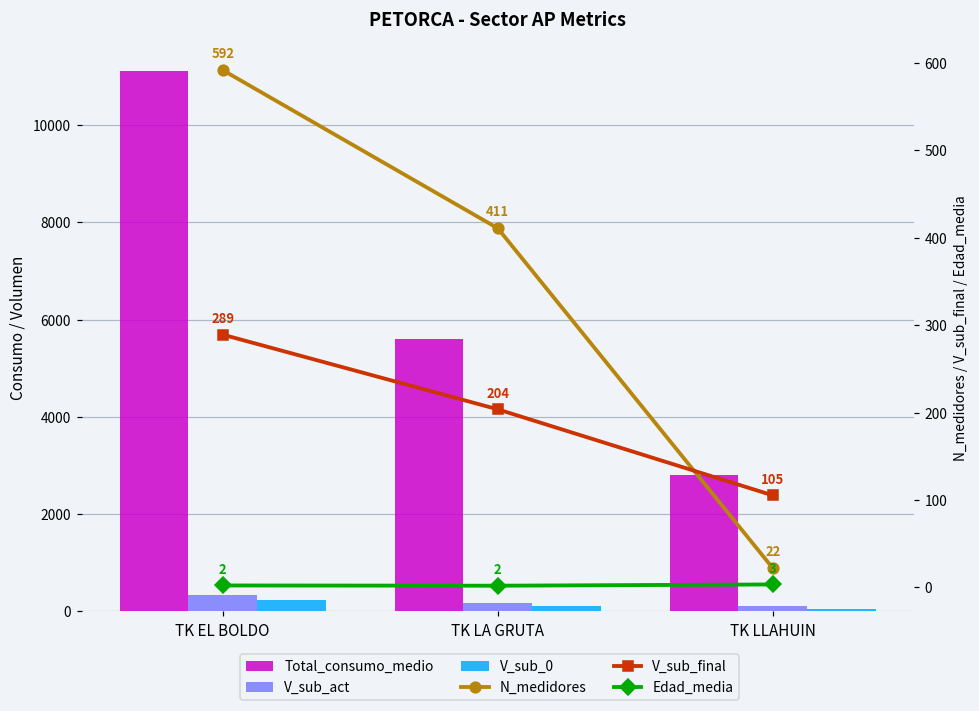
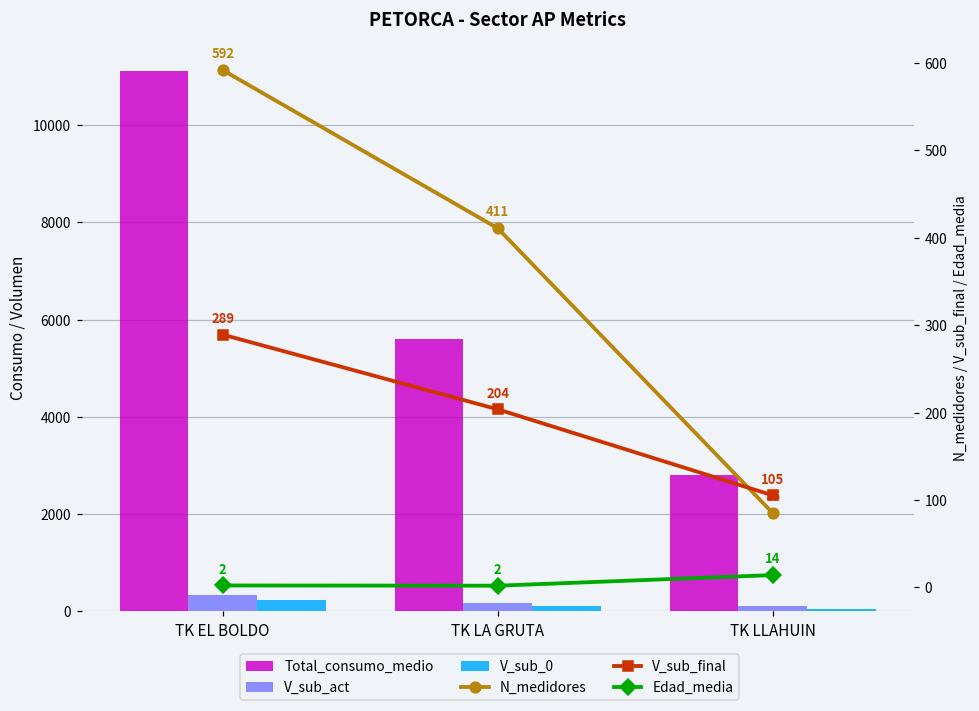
N_medidores, TK LLAHUIN: 22 -> 85
Edad_media, TK LLAHUIN: 3 -> 14
